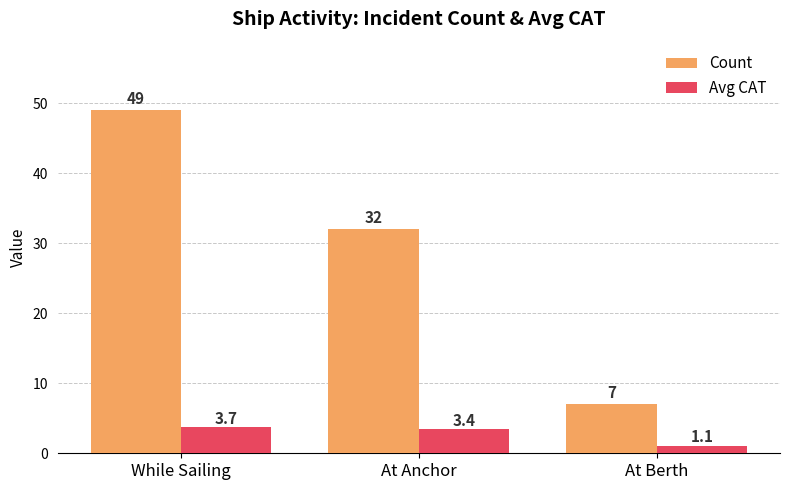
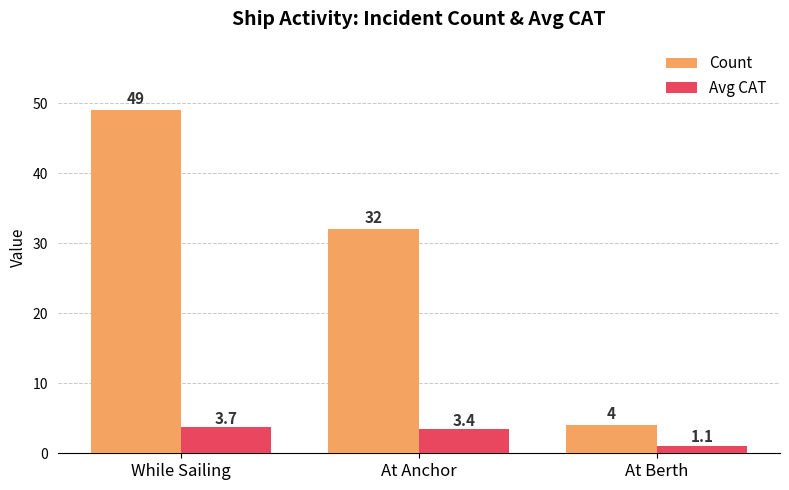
Count, At Berth: 7 -> 4
